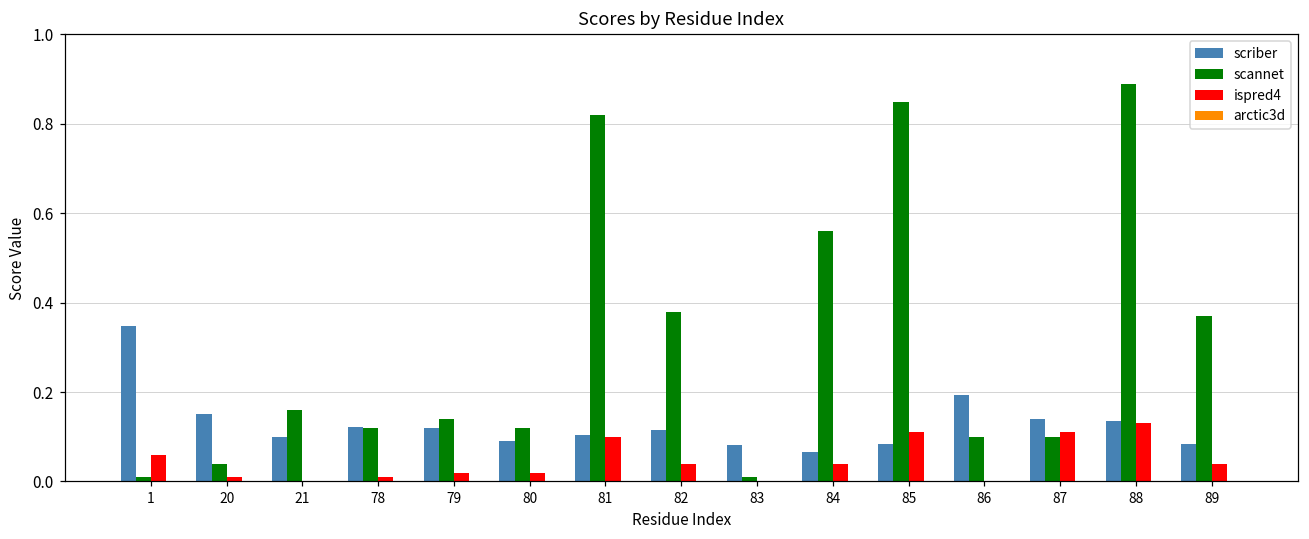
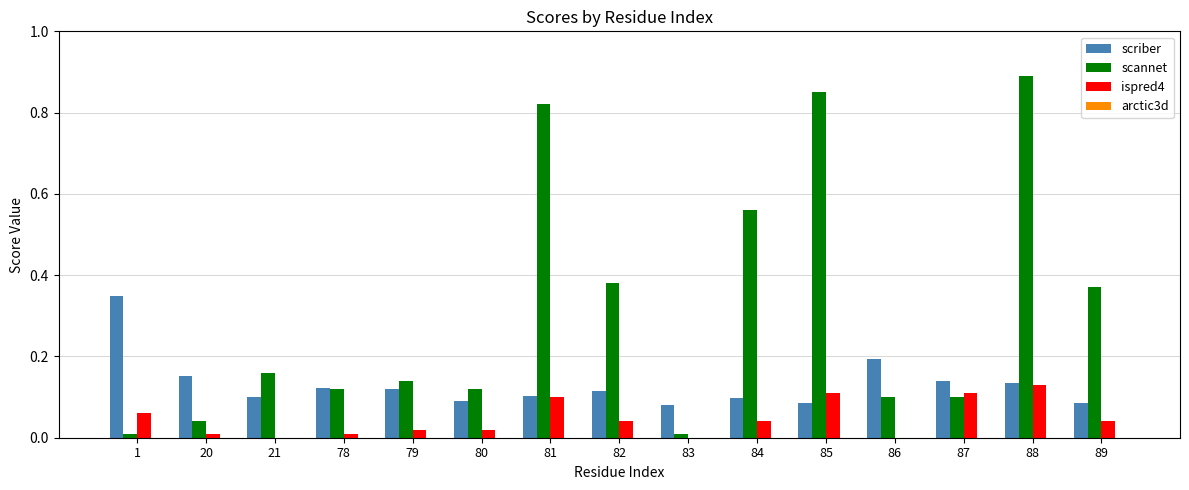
scriber, 84: 0.07 -> 0.10
